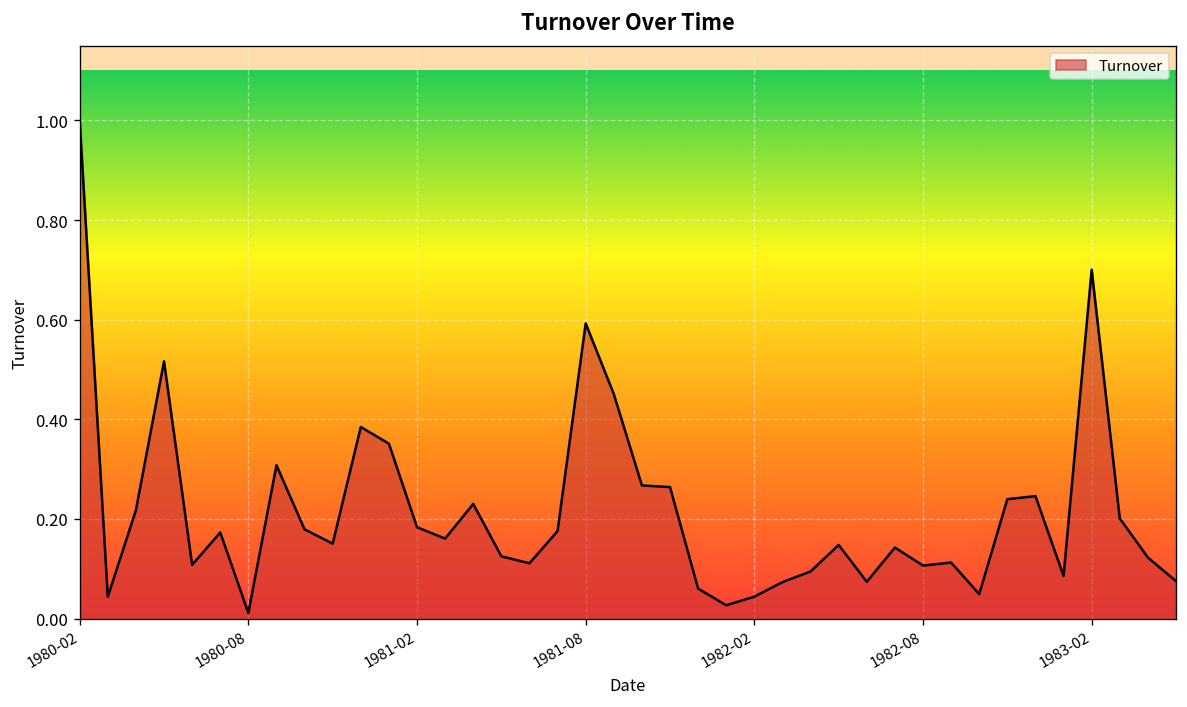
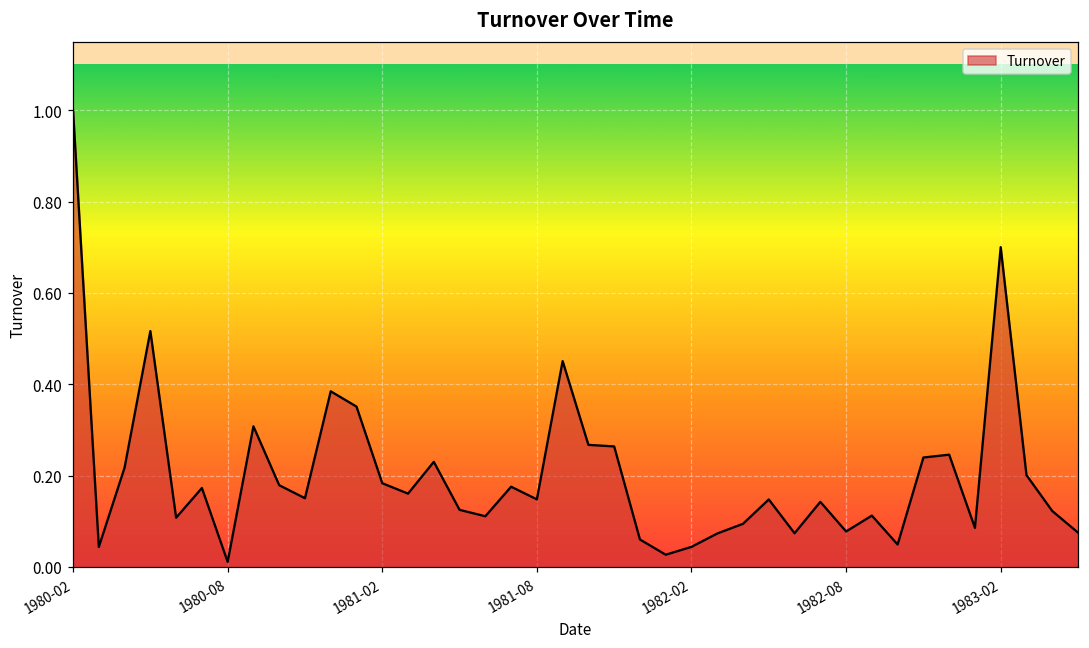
1981-08: 0.59 -> 0.15
1982-08: 0.11 -> 0.08
